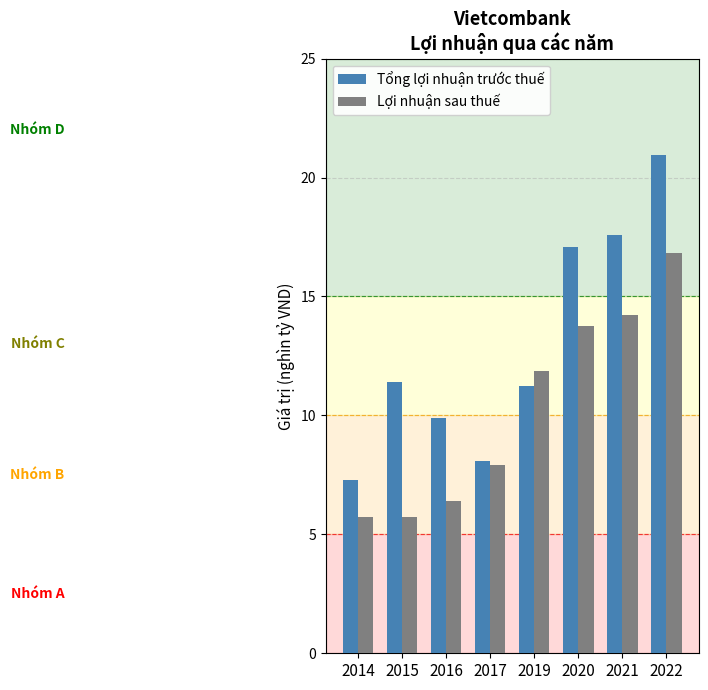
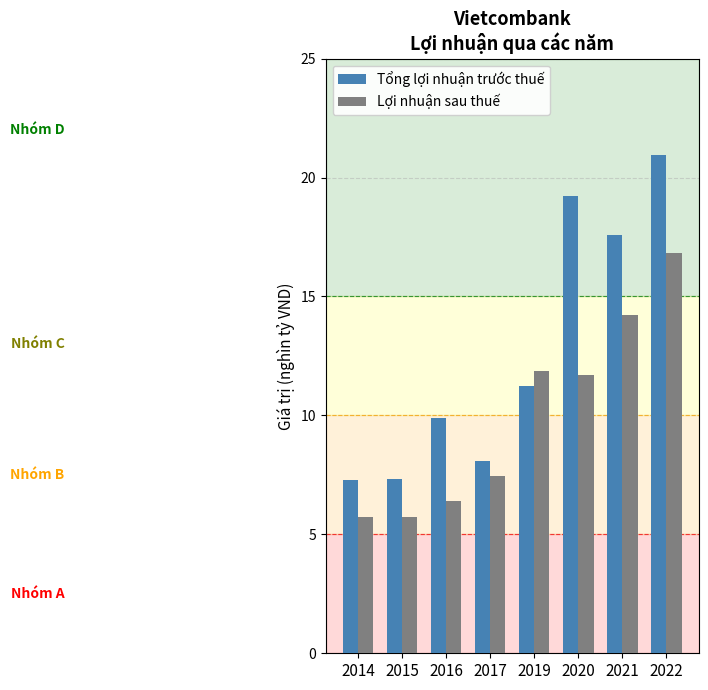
Tổng lợi nhuận trước thuế, 2015: 11.4 -> 7.3
Lợi nhuận sau thuế, 2017: 7.9 -> 7.5
Tổng lợi nhuận trước thuế, 2020: 17.1 -> 19.2
Lợi nhuận sau thuế, 2020: 13.8 -> 11.7
